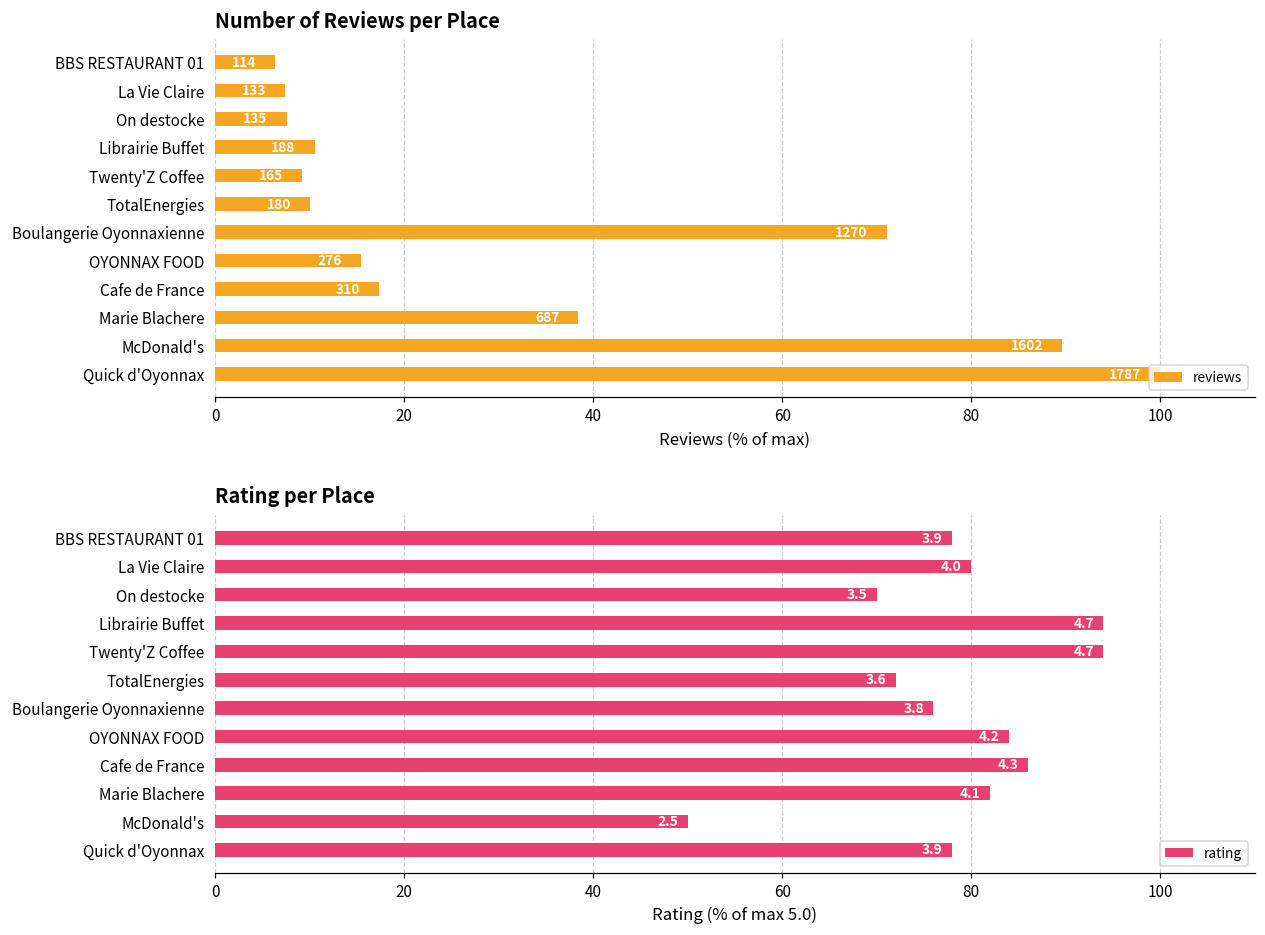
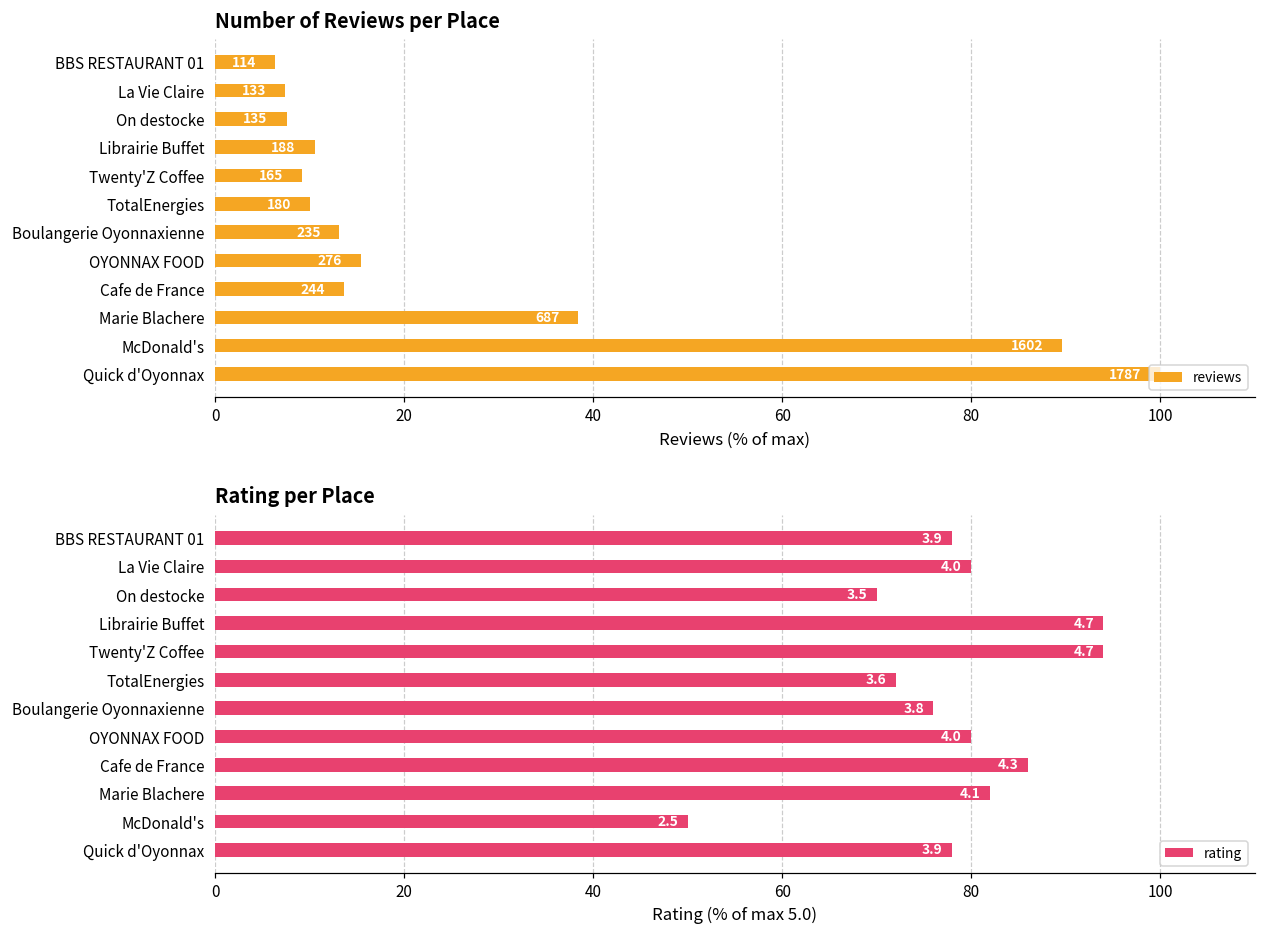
Number of Reviews per Place, Boulangerie Oyonnaxienne: 1270 -> 235
Number of Reviews per Place, Cafe de France: 310 -> 244
Rating per Place, OYONNAX FOOD: 4.2 -> 4.0
